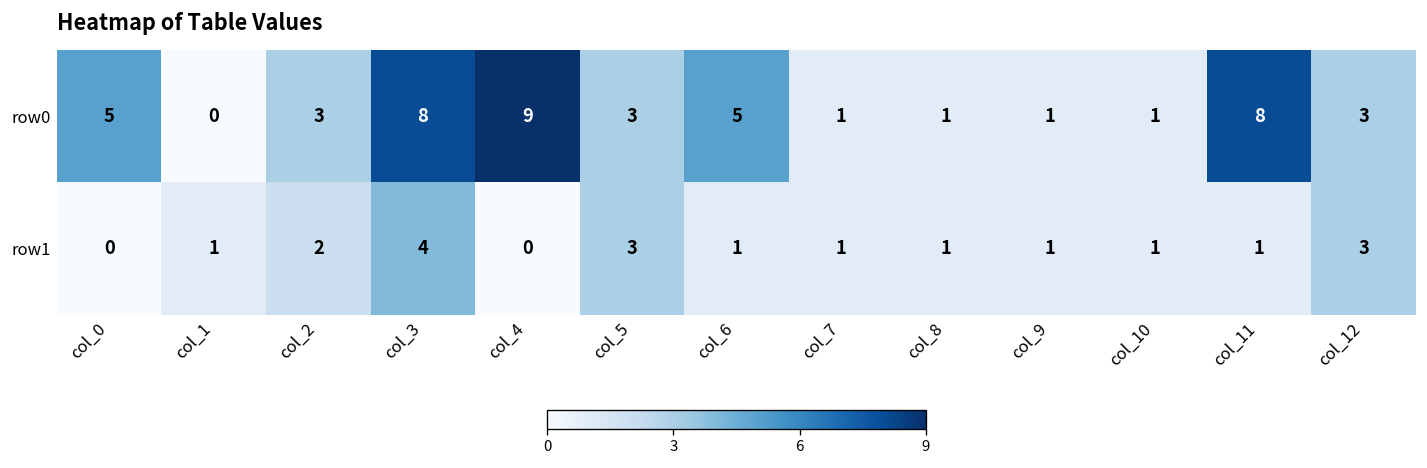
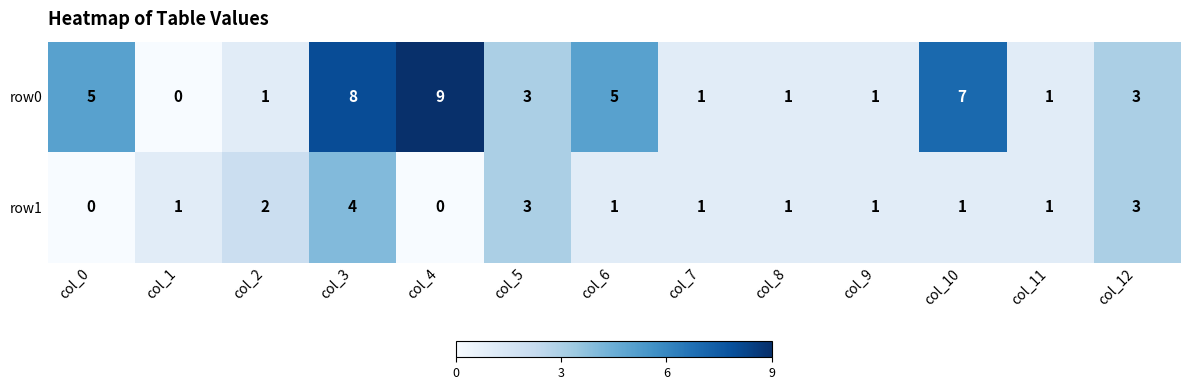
row0, col_2: 3 -> 1
row0, col_10: 1 -> 7
row0, col_11: 8 -> 1
